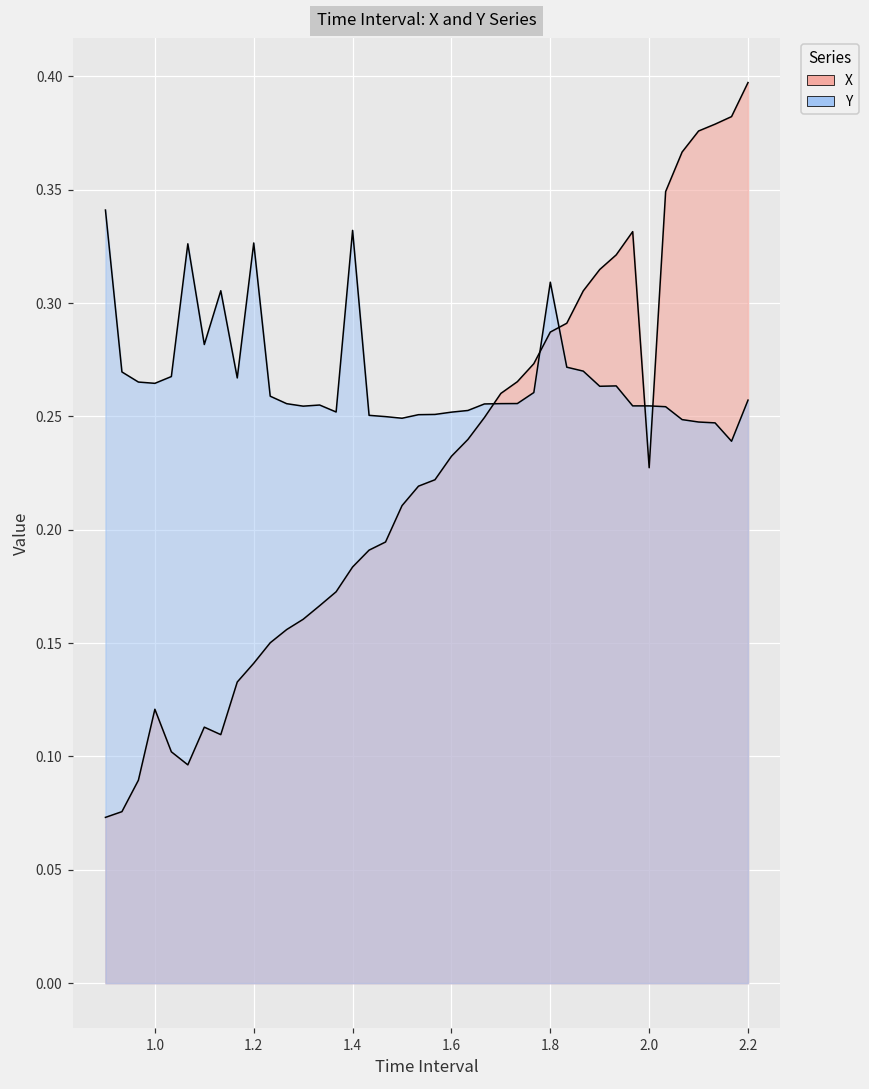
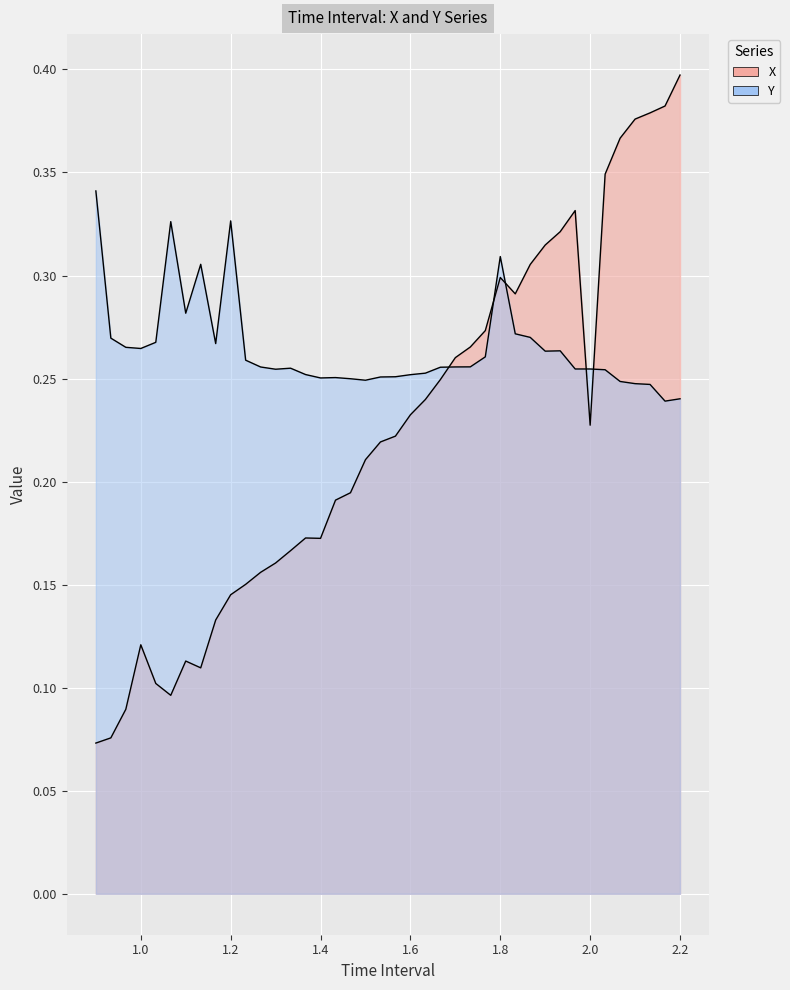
X, 1.2: 0.141 -> 0.145
X, 1.4: 0.184 -> 0.172
Y, 1.4: 0.332 -> 0.250
X, 1.8: 0.287 -> 0.299
Y, 2.2: 0.257 -> 0.240
